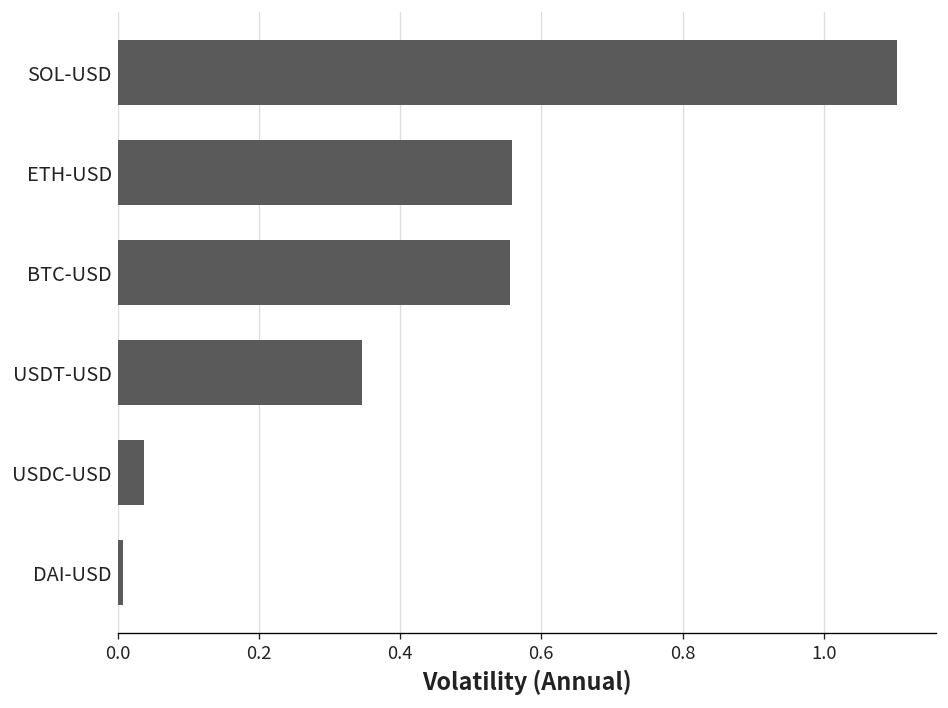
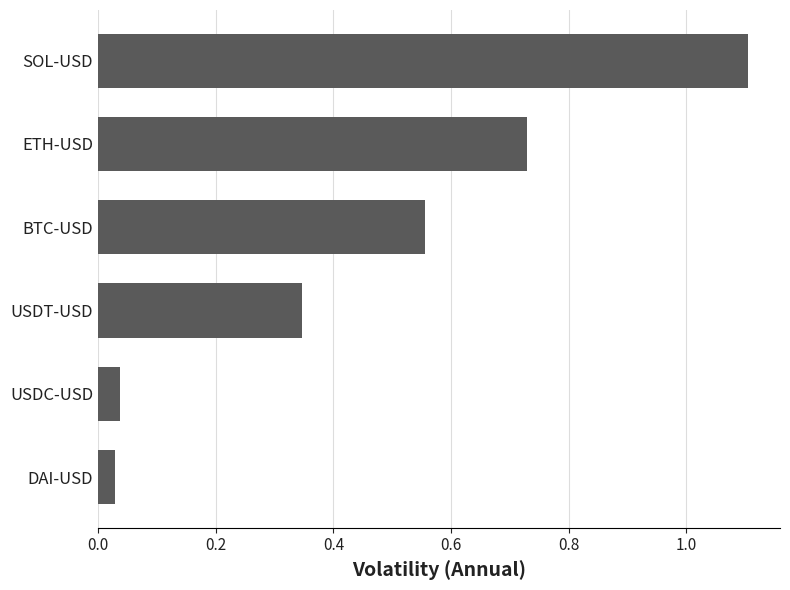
ETH-USD: 0.56 -> 0.73
DAI-USD: 0.01 -> 0.03
